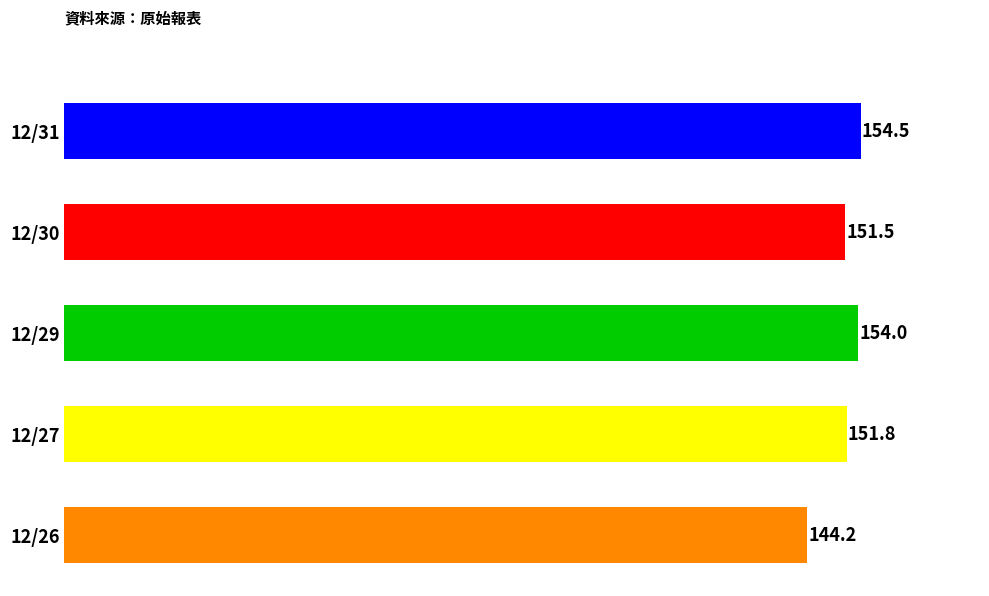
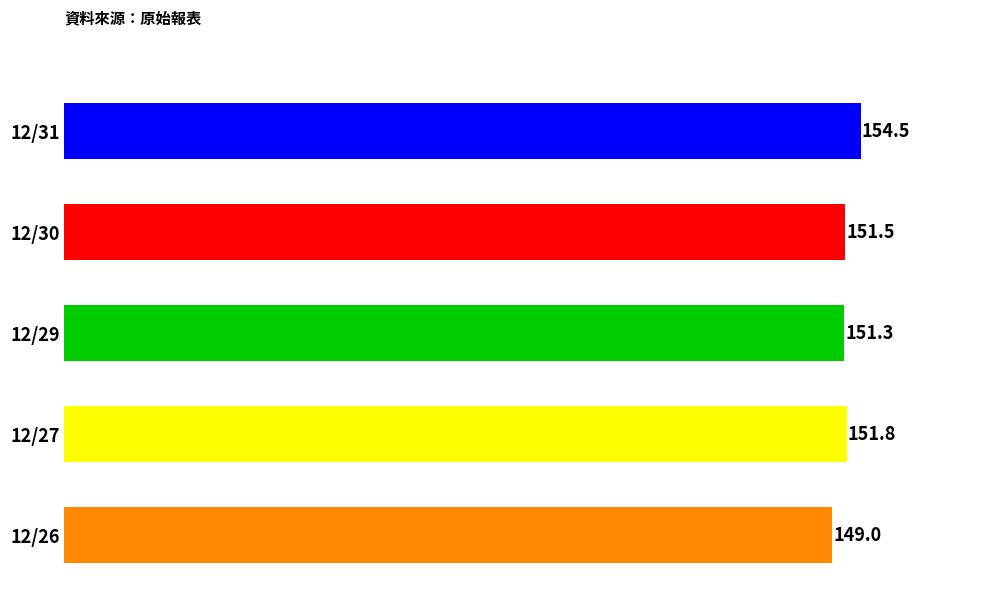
12/29: 154.0 -> 151.3
12/26: 144.2 -> 149.0
